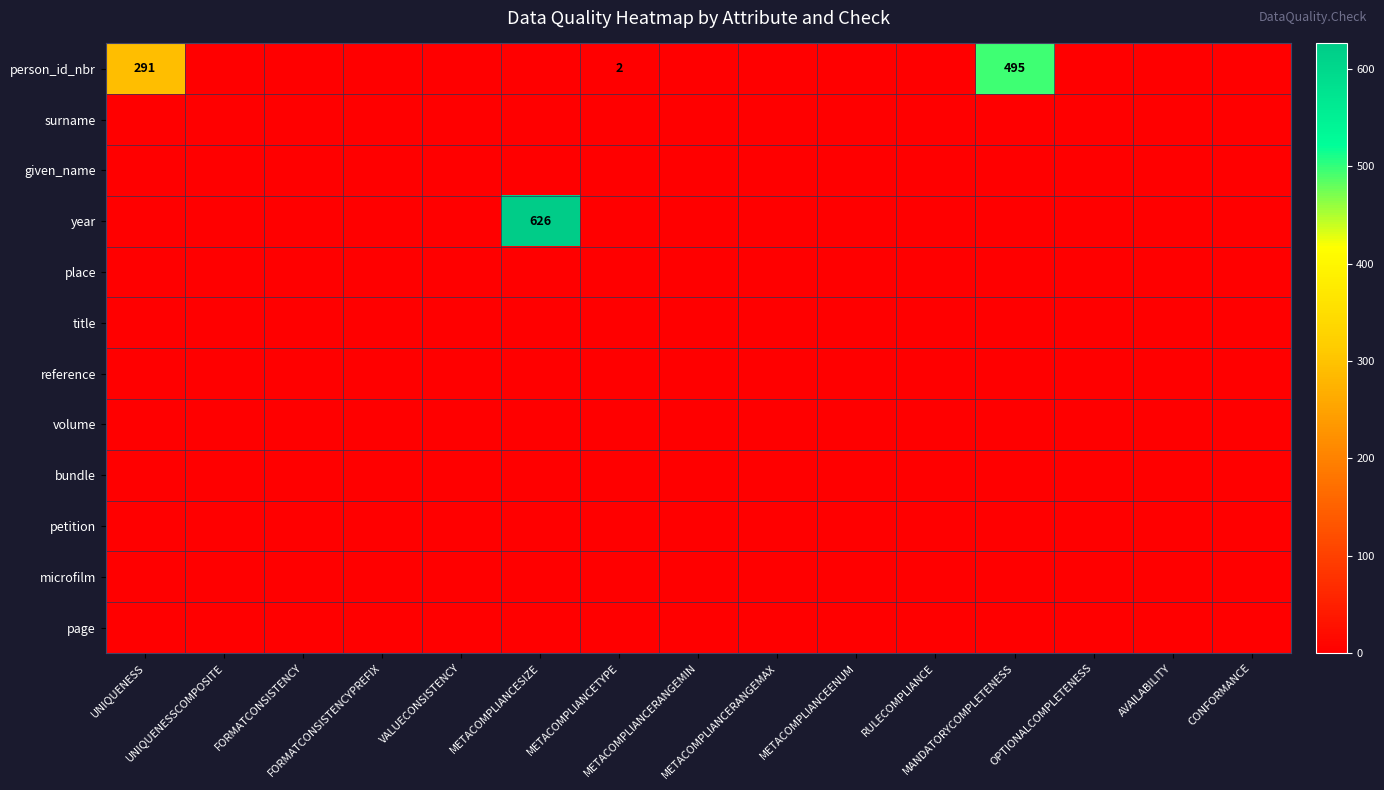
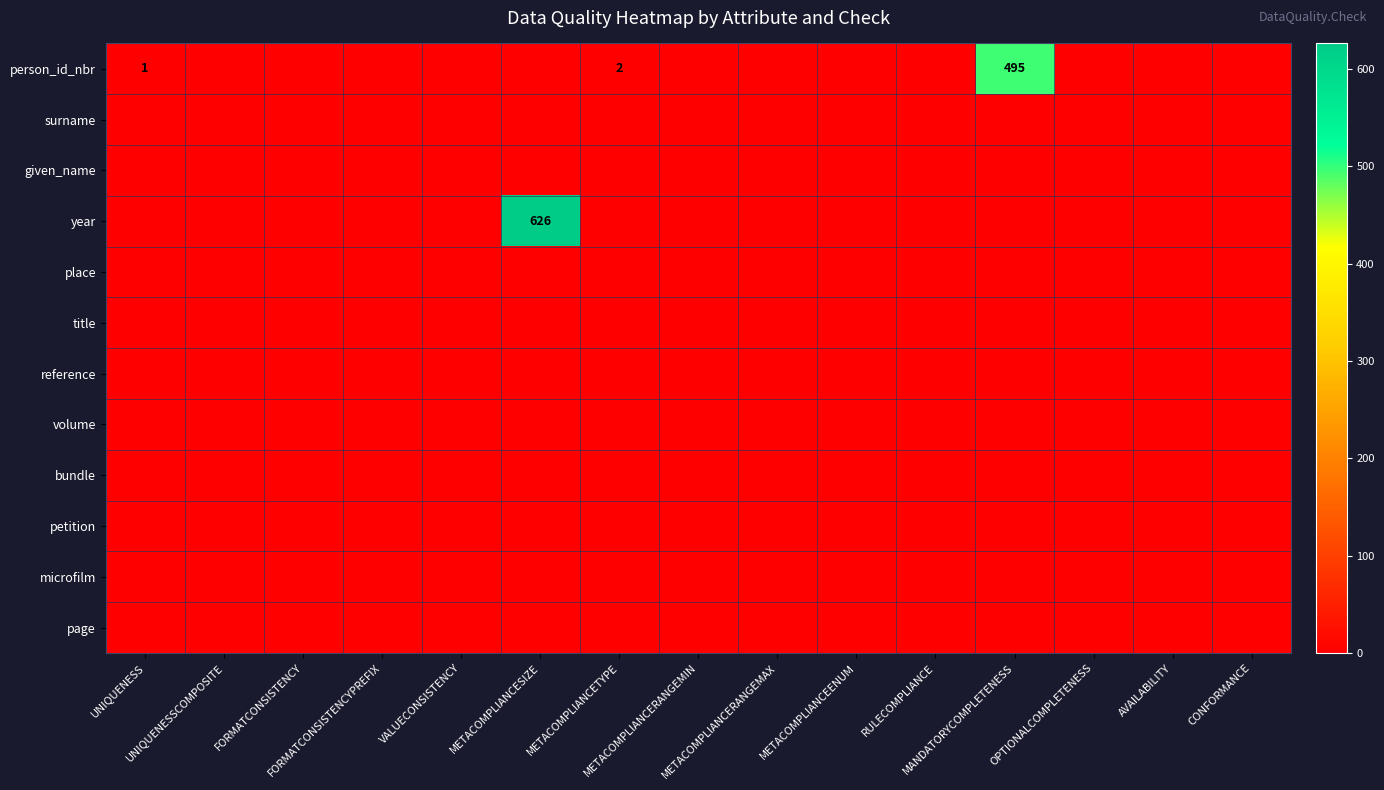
person_id_nbr, UNIQUENESS: 291 -> 1
